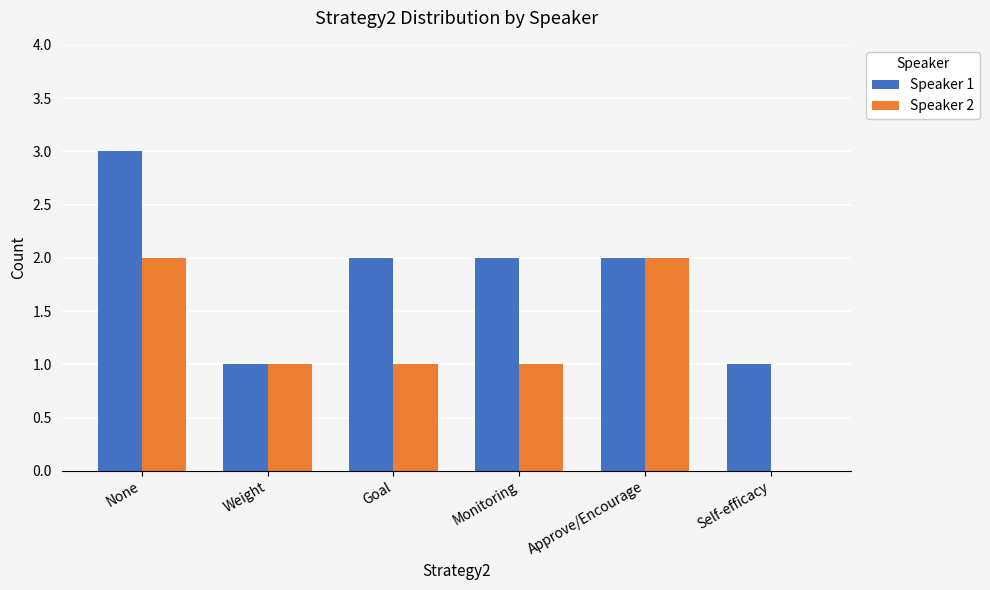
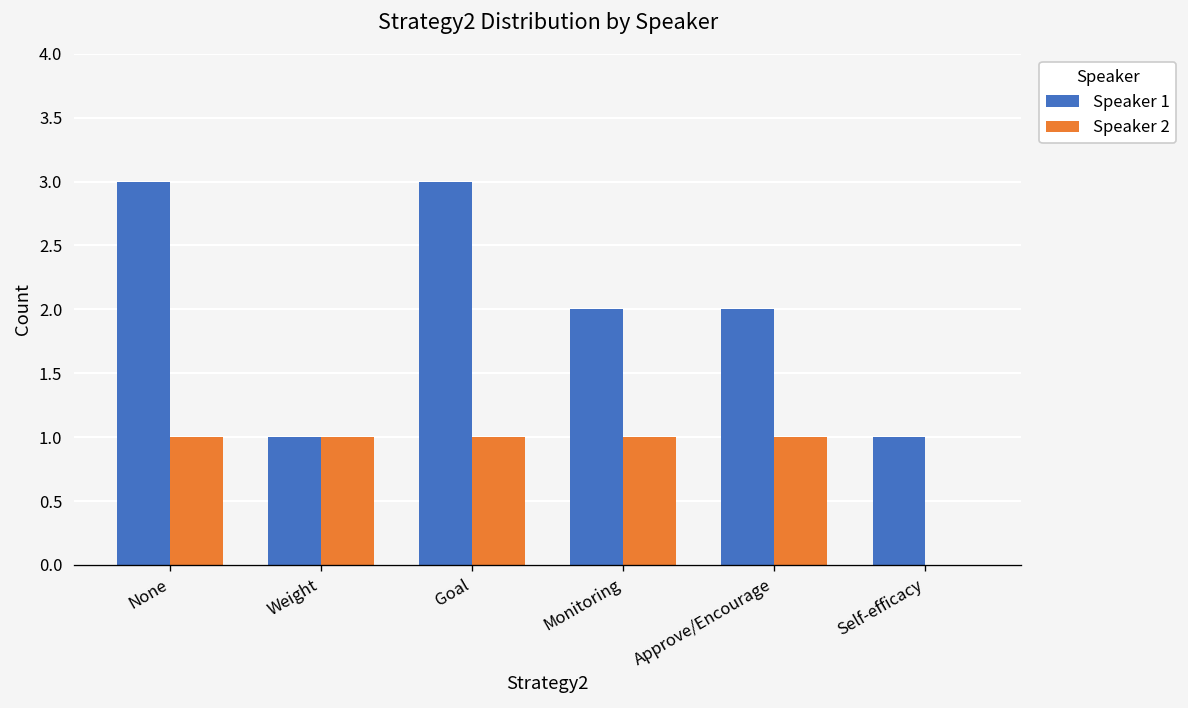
Speaker 2, None: 2 -> 1
Speaker 1, Goal: 2 -> 3
Speaker 2, Approve/Encourage: 2 -> 1
